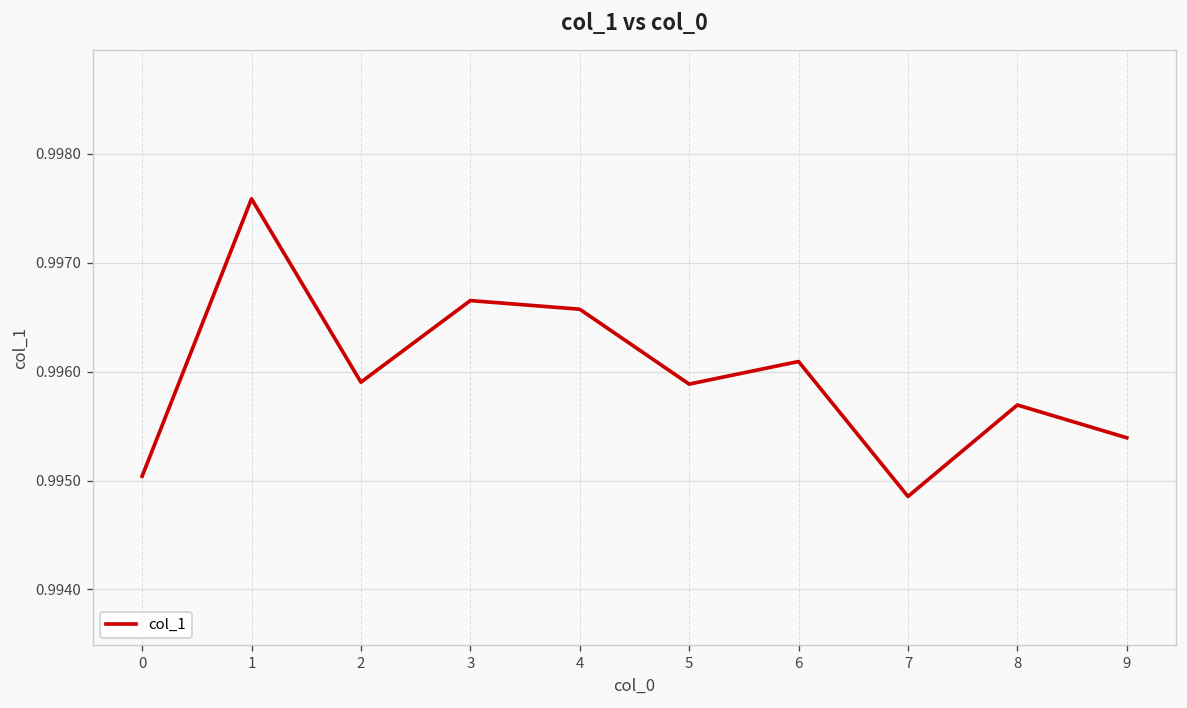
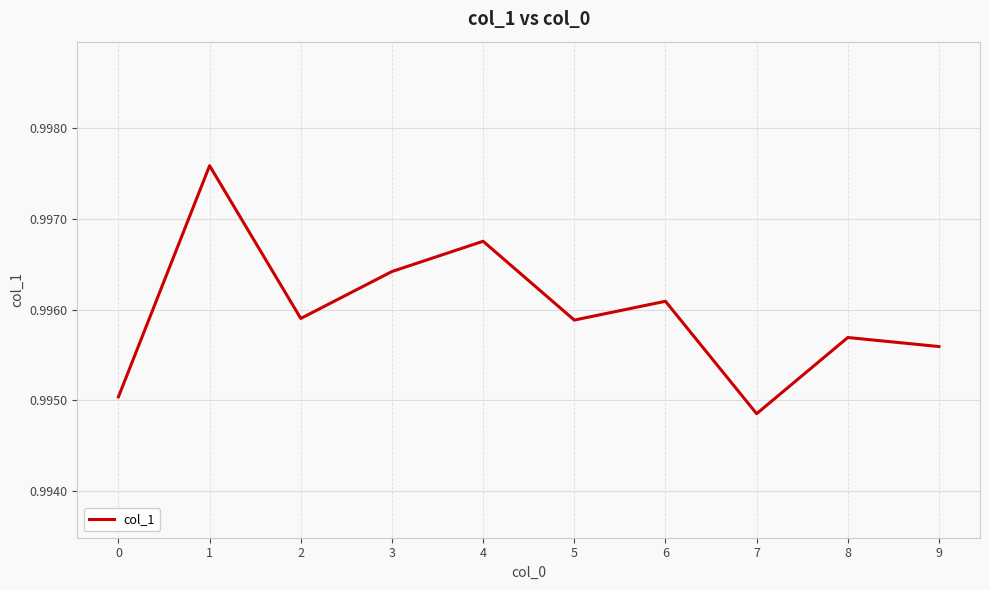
3: 0.9967 -> 0.9964
4: 0.9966 -> 0.9968
9: 0.9954 -> 0.9956
